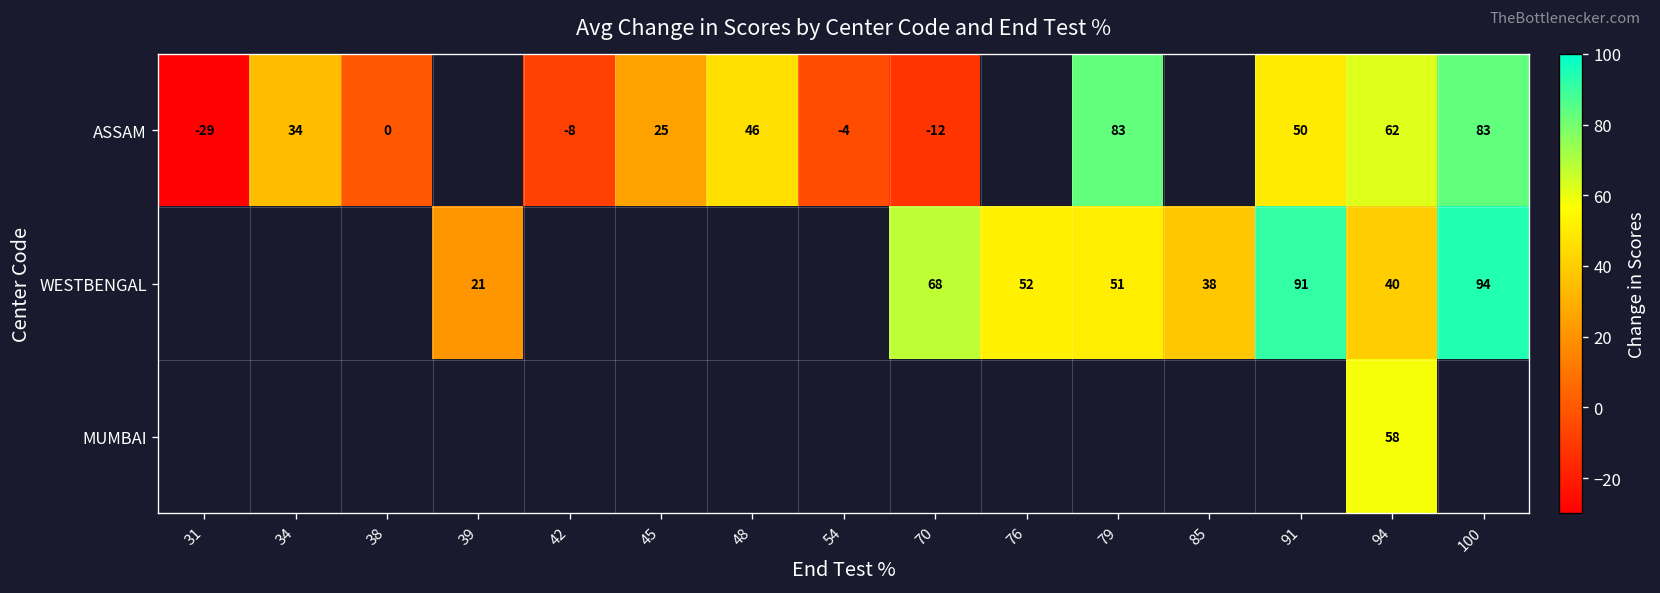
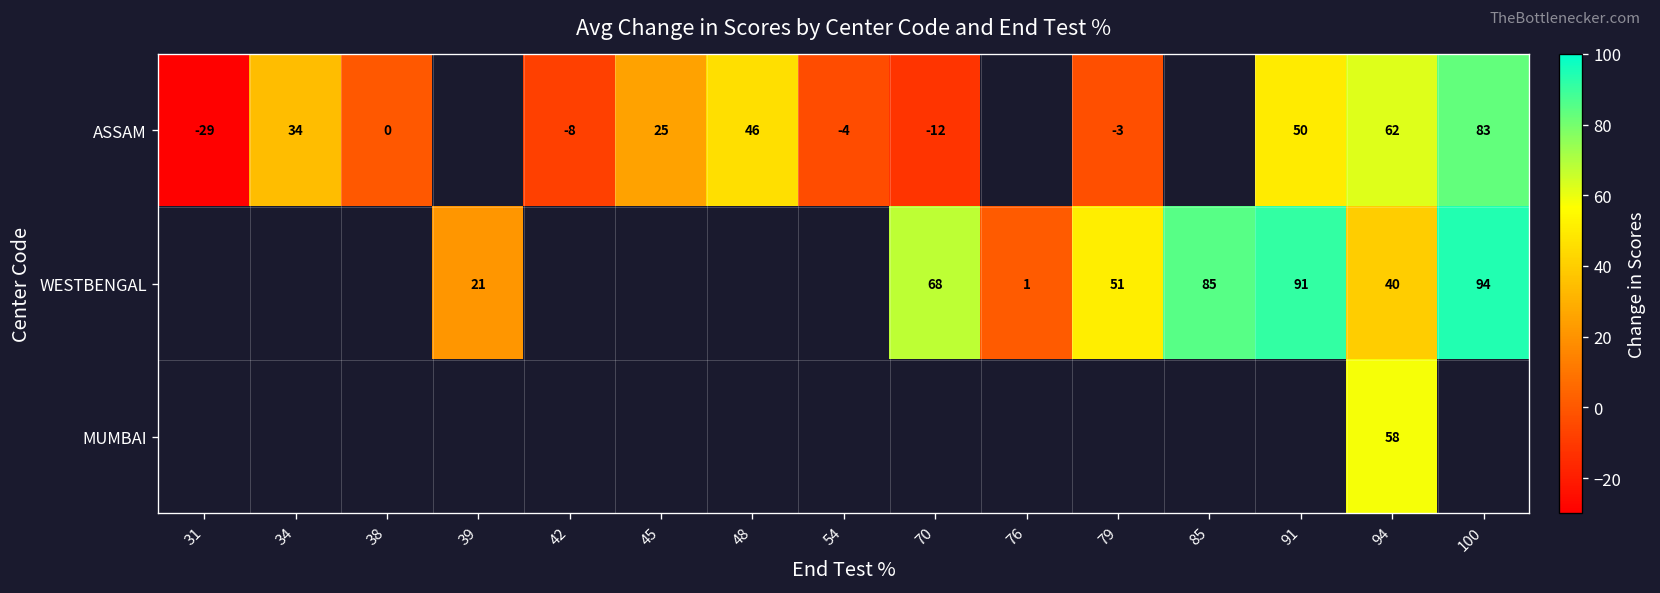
ASSAM, 79: 83 -> -3
WESTBENGAL, 76: 52 -> 1
WESTBENGAL, 85: 38 -> 85
